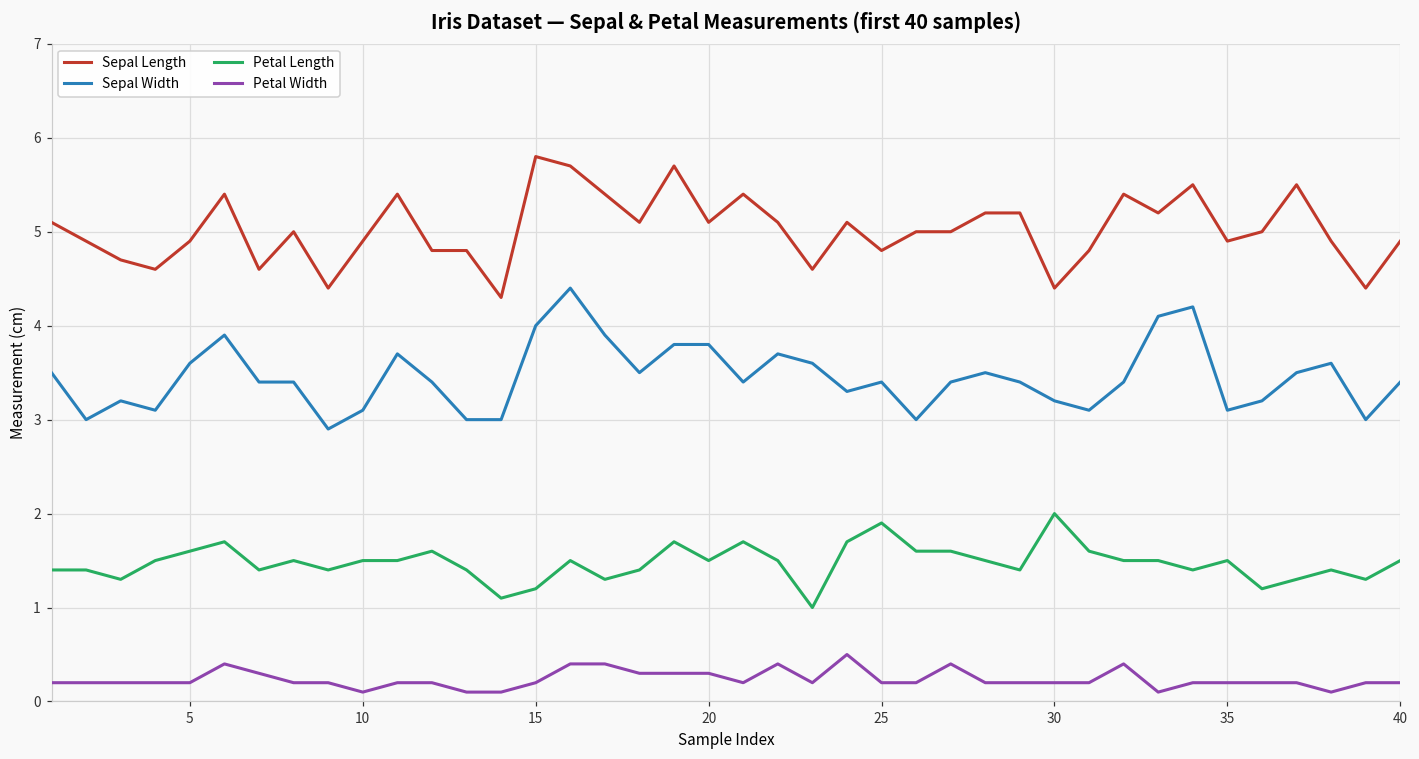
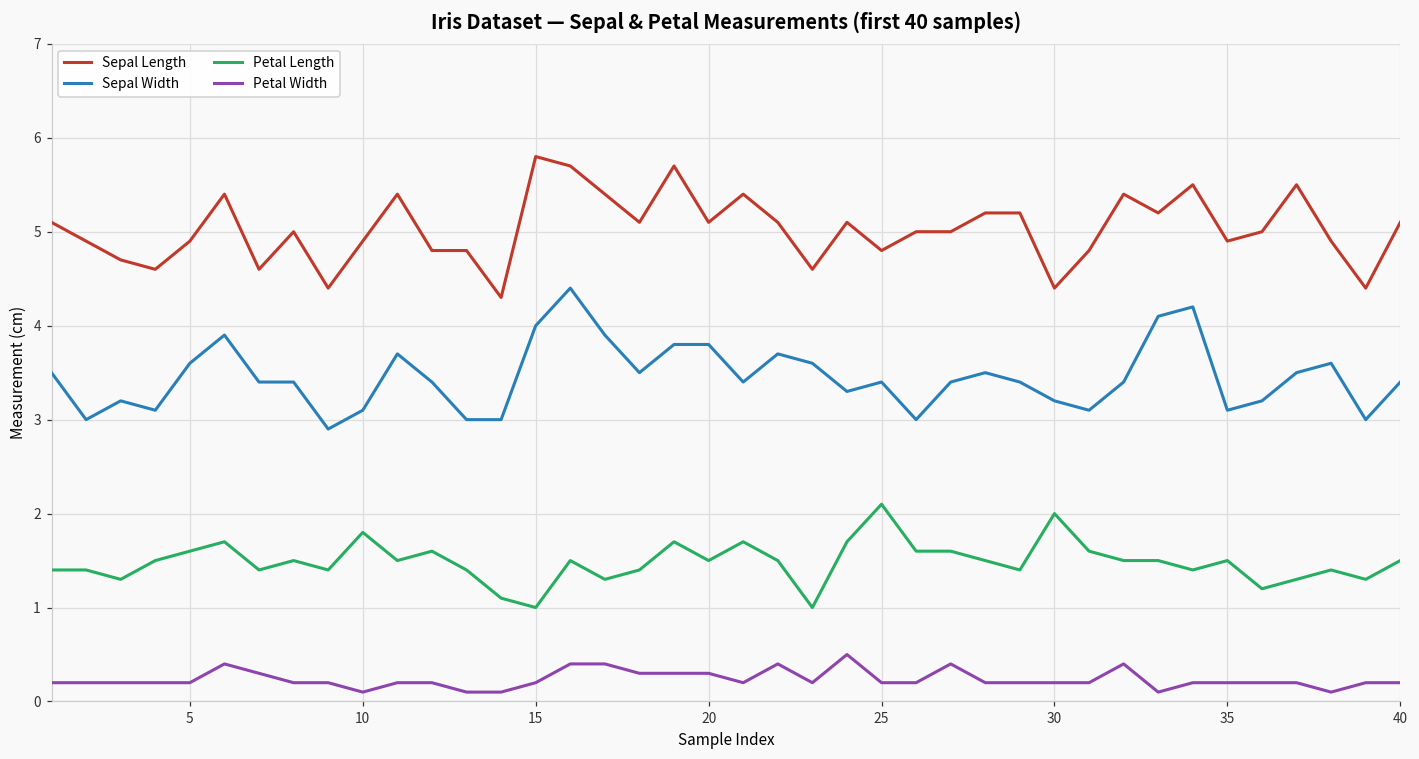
Petal Length, 10: 1.5 -> 1.8
Petal Length, 15: 1.2 -> 1.0
Petal Length, 25: 1.9 -> 2.1
Sepal Length, 40: 4.9 -> 5.1
